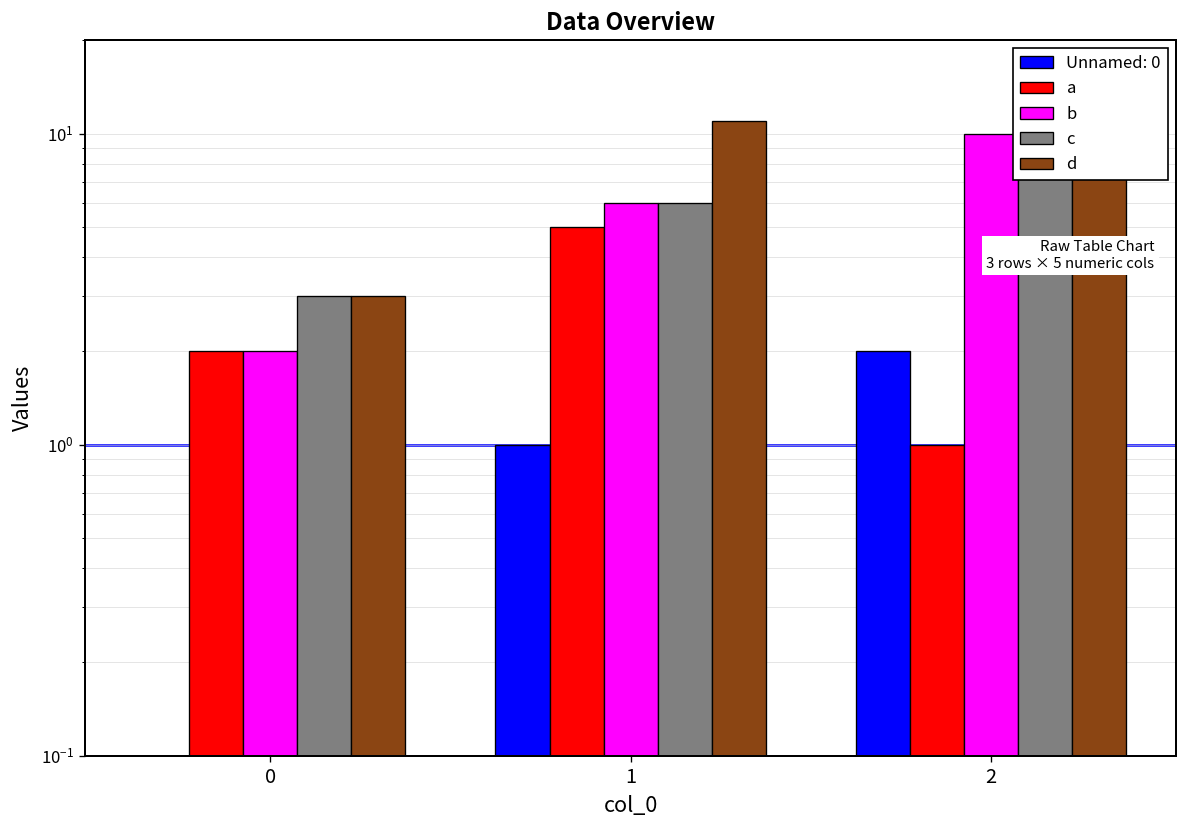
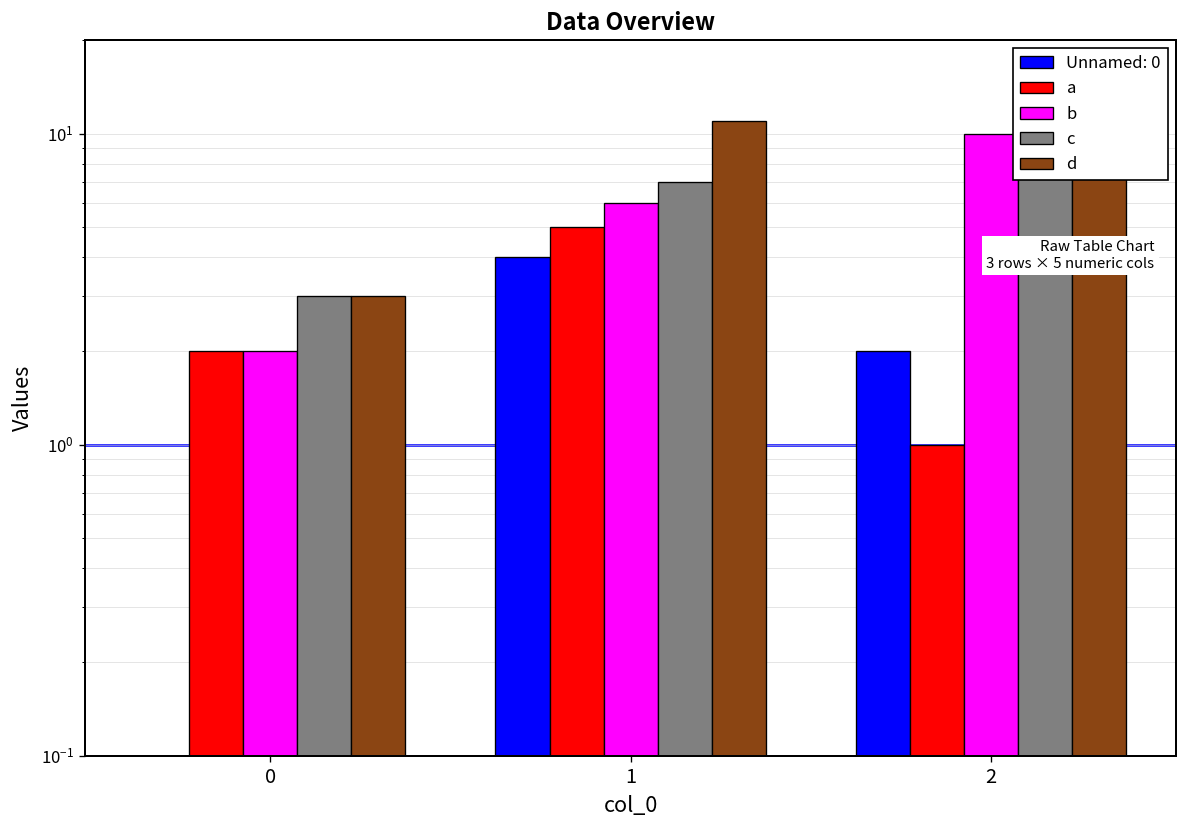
Unnamed: 0, 1: 1 -> 4
c, 1: 6 -> 7
